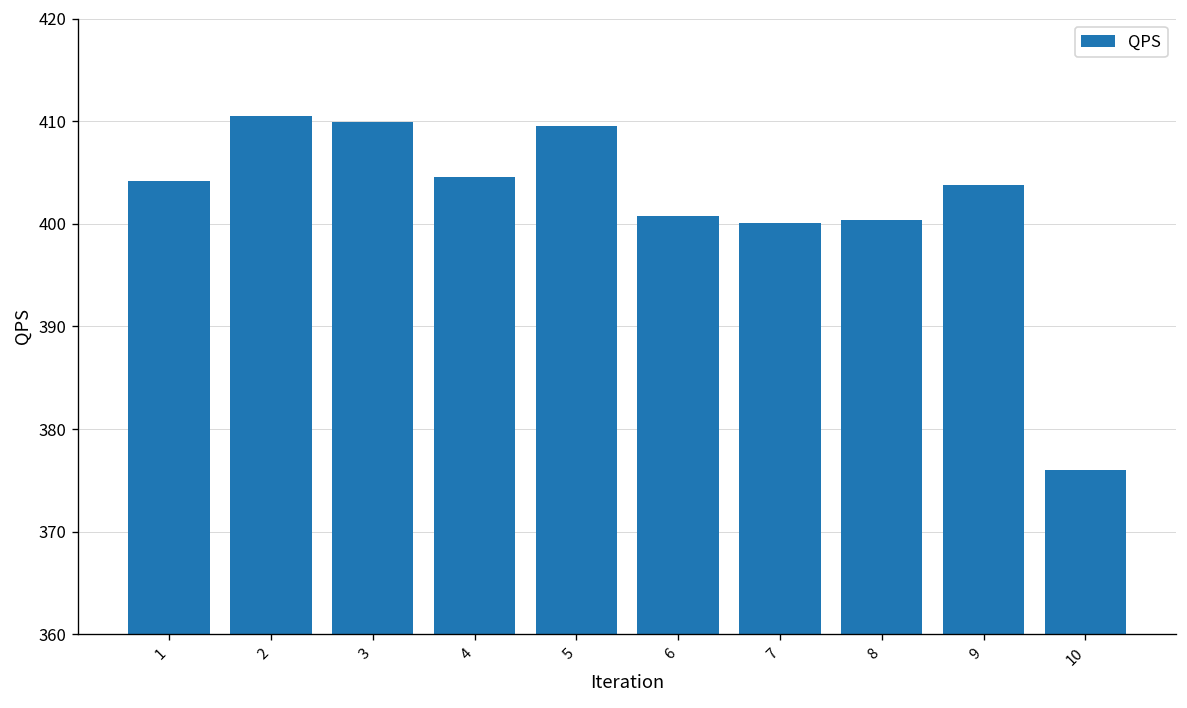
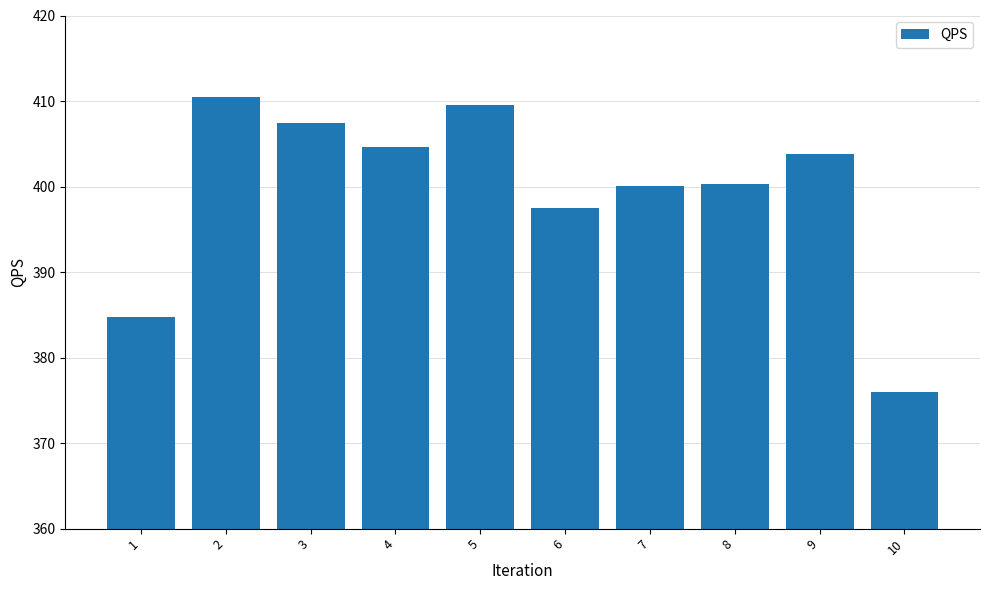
1: 404 -> 385
3: 410 -> 407
6: 401 -> 398
